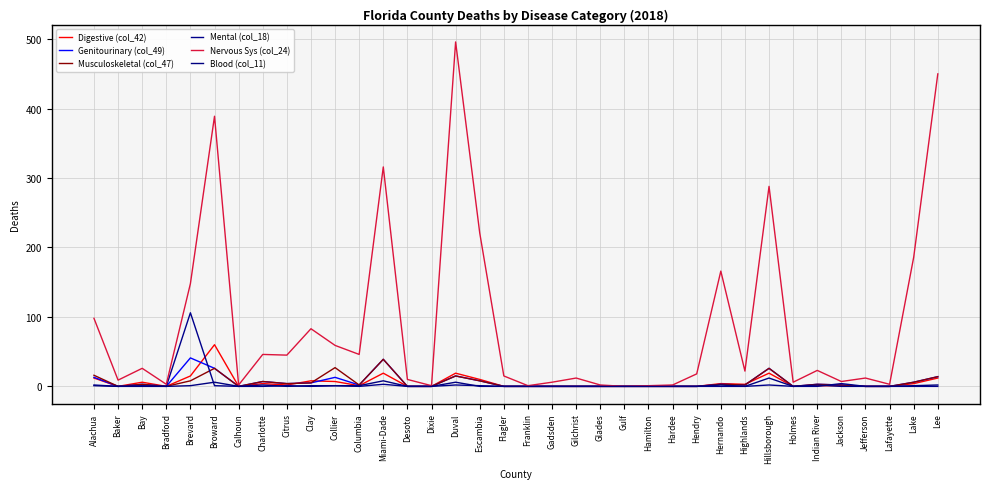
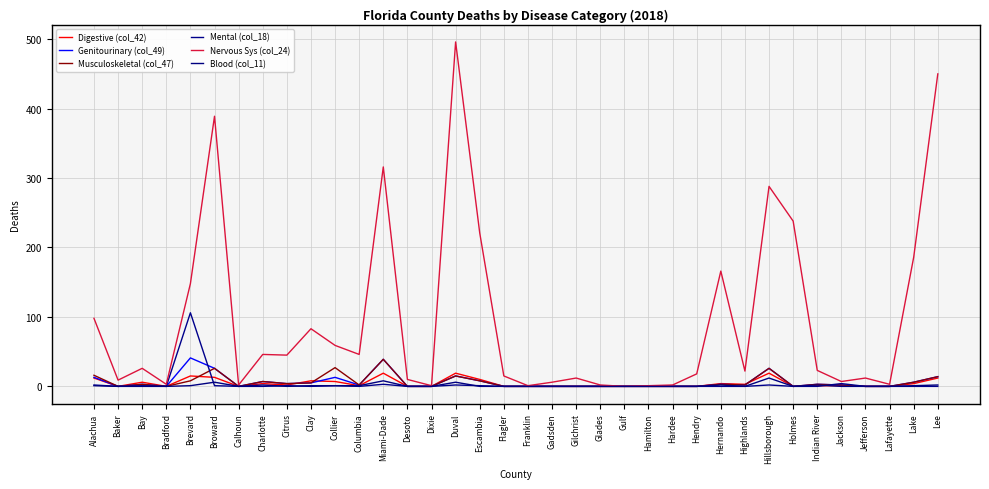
Digestive (col_42), Broward: 60 -> 10
Nervous Sys (col_24), Holmes: 10 -> 240
